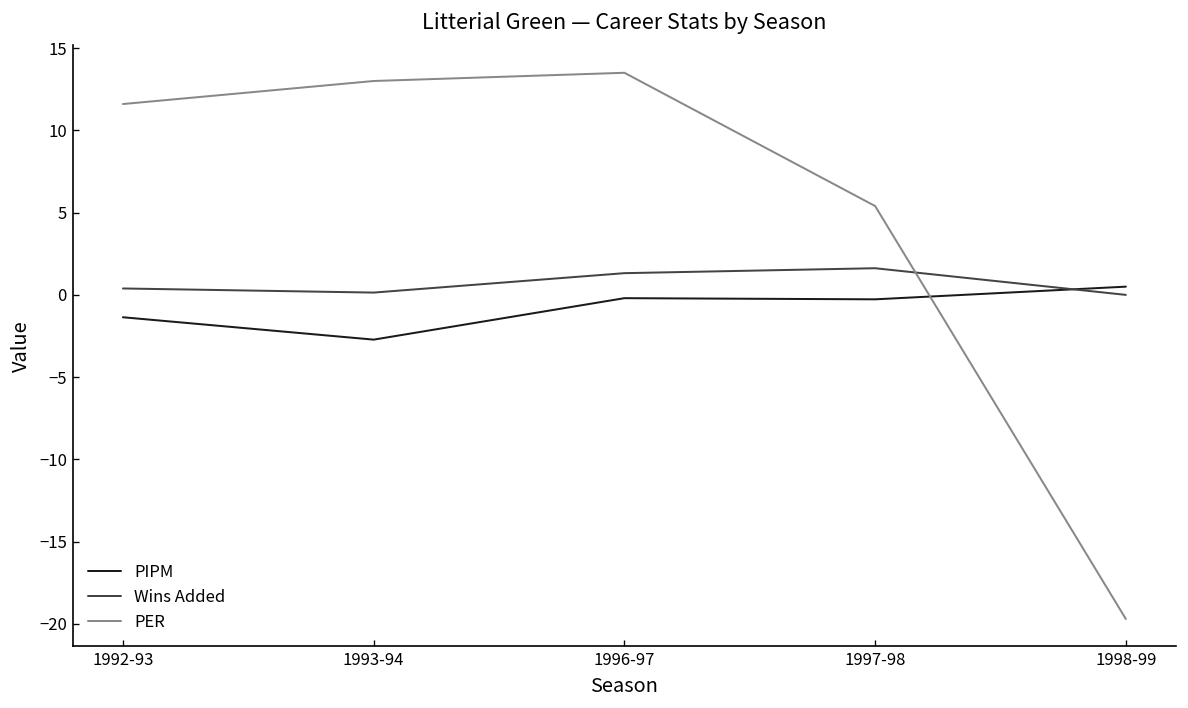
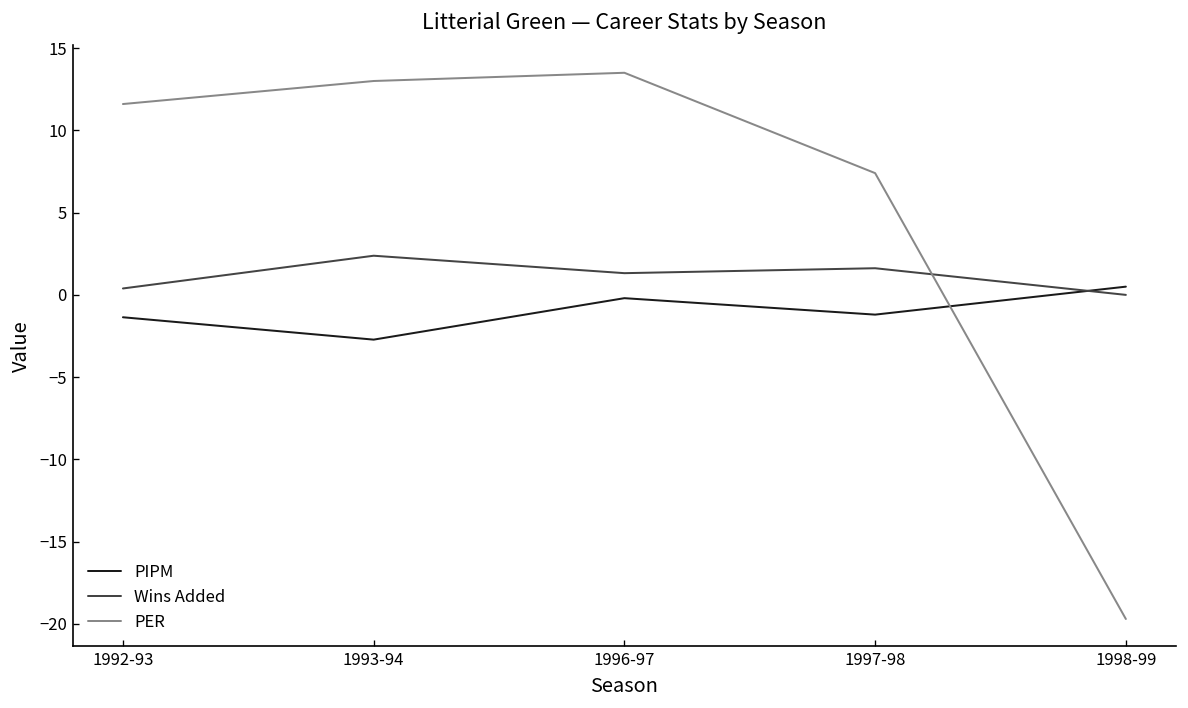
Wins Added, 1993-94: 0.1 -> 2.4
PIPM, 1997-98: -0.3 -> -1.2
PER, 1997-98: 5.4 -> 7.4
